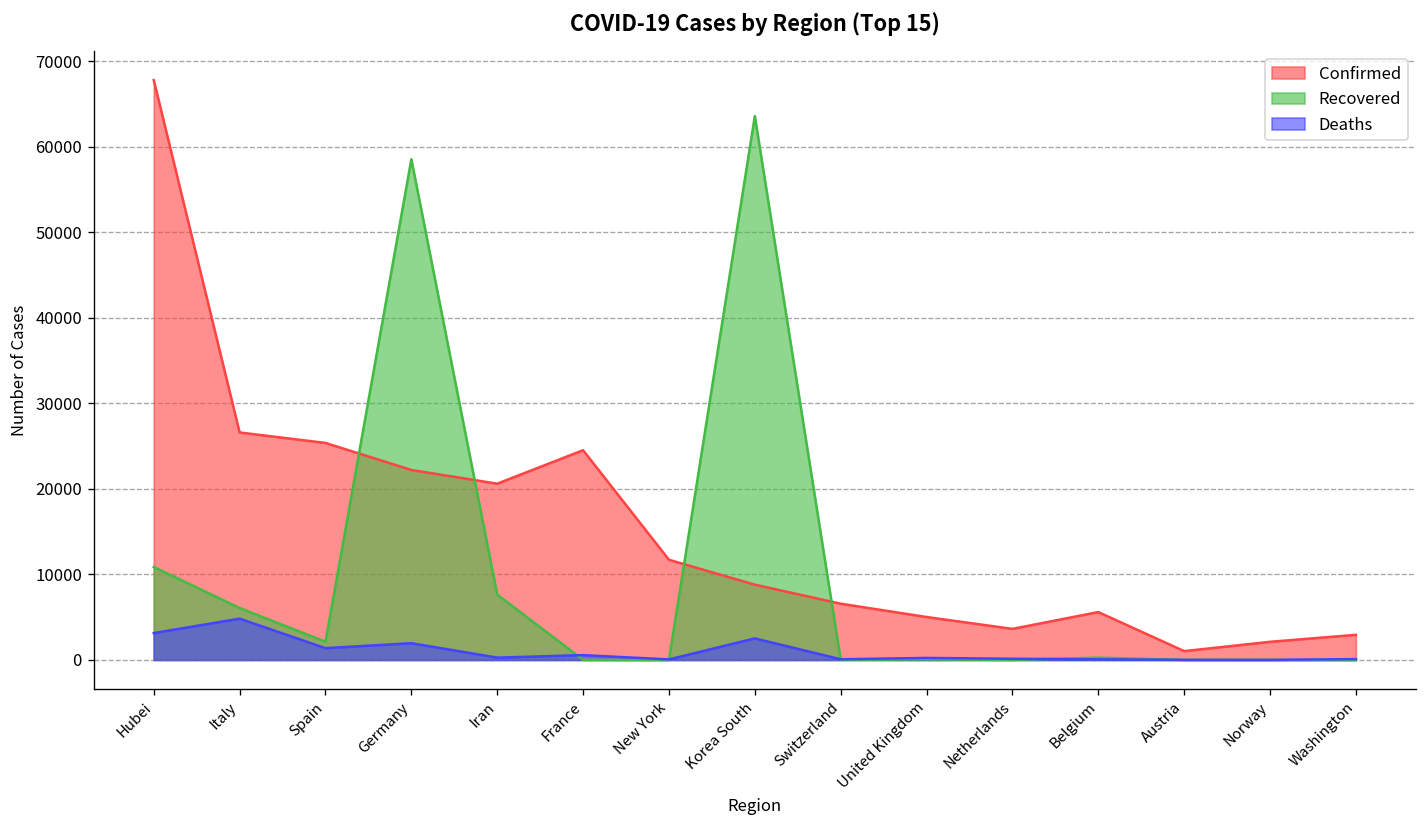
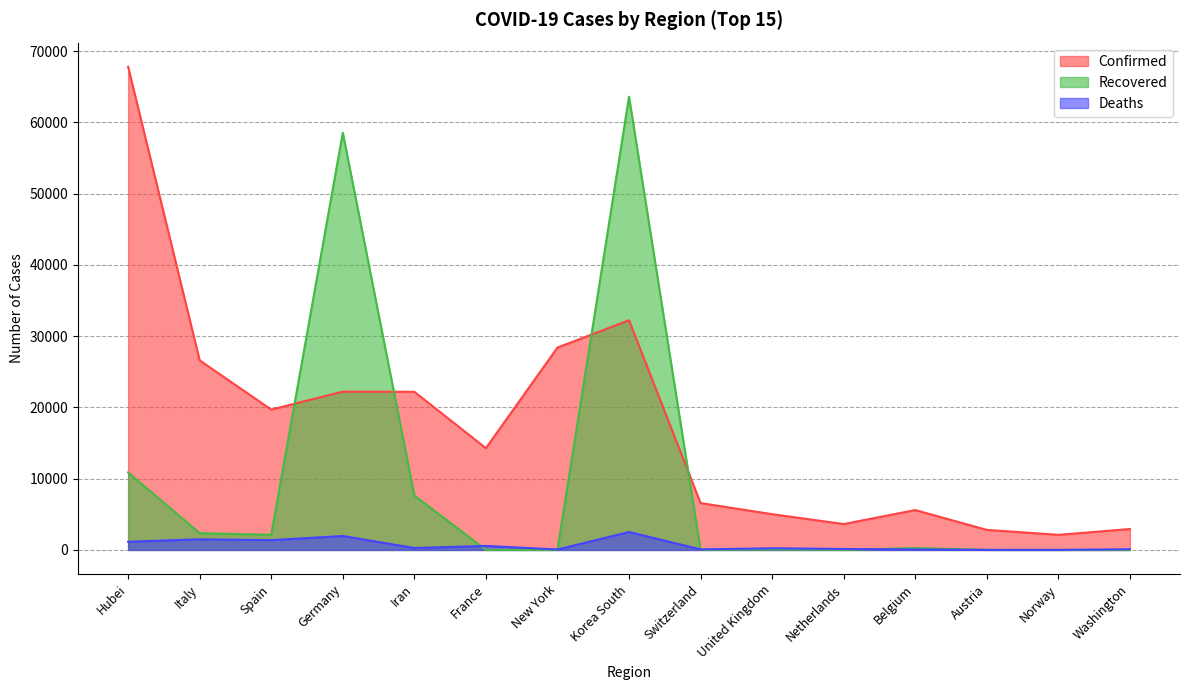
Deaths, Hubei: 3000 -> 1000
Recovered, Italy: 6000 -> 2000
Deaths, Italy: 5000 -> 1000
Confirmed, Spain: 25000 -> 20000
Confirmed, Iran: 21000 -> 22000
Confirmed, France: 25000 -> 14000
Confirmed, New York: 12000 -> 28000
Confirmed, Korea South: 9000 -> 32000
Confirmed, Austria: 1000 -> 3000
